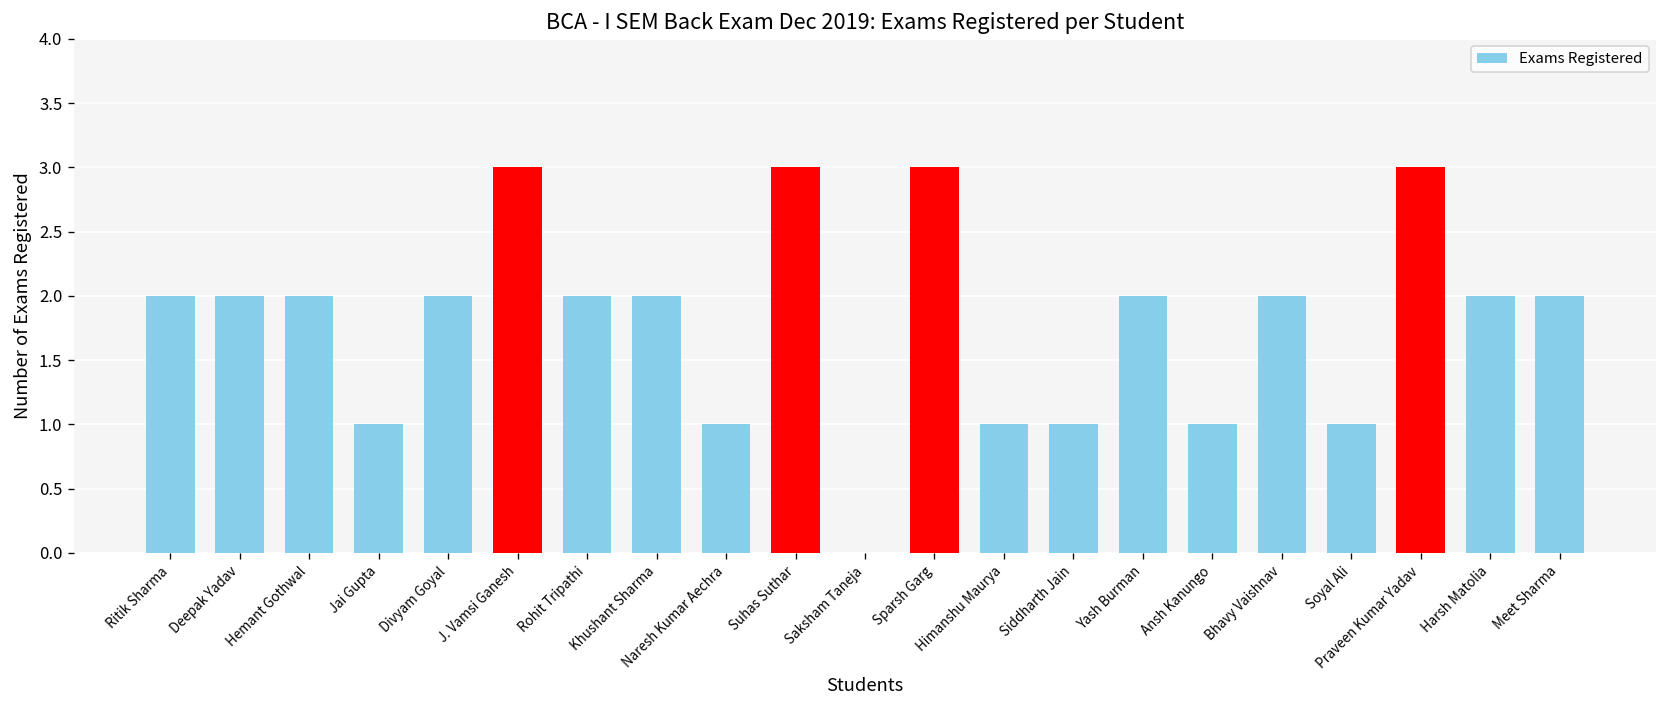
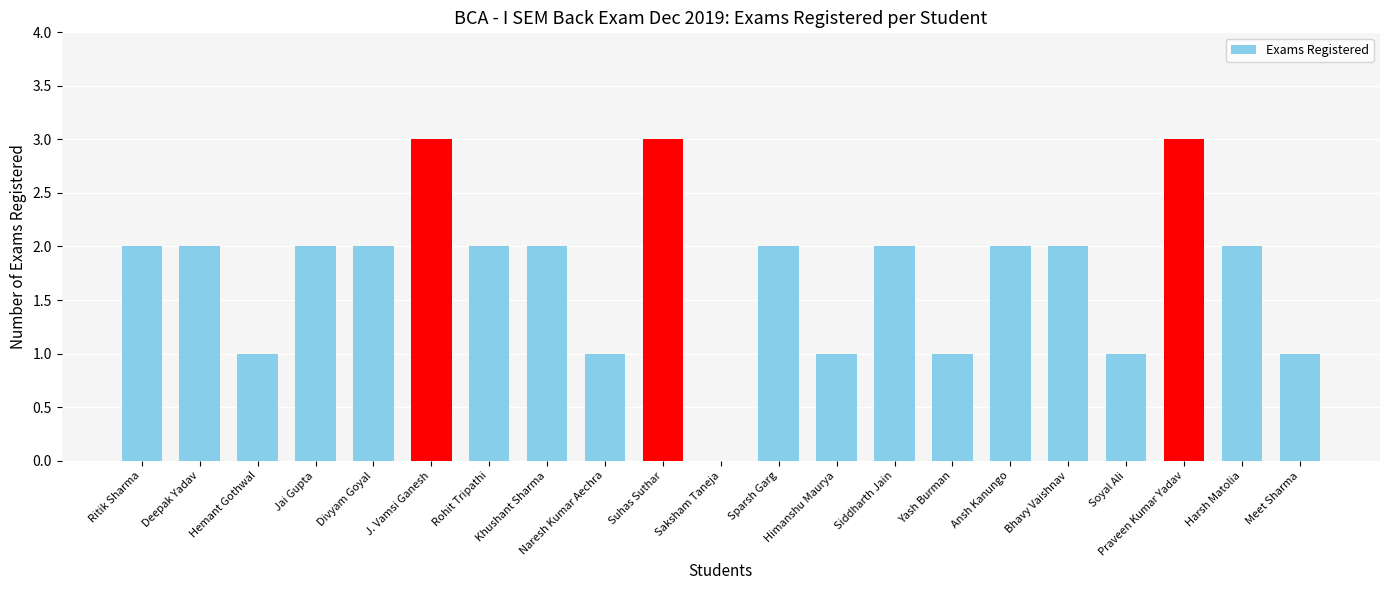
Hemant Gothwal: 2 -> 1
Jai Gupta: 1 -> 2
Sparsh Garg: 3 -> 2
Siddharth Jain: 1 -> 2
Yash Burman: 2 -> 1
Ansh Kanungo: 1 -> 2
Meet Sharma: 2 -> 1
